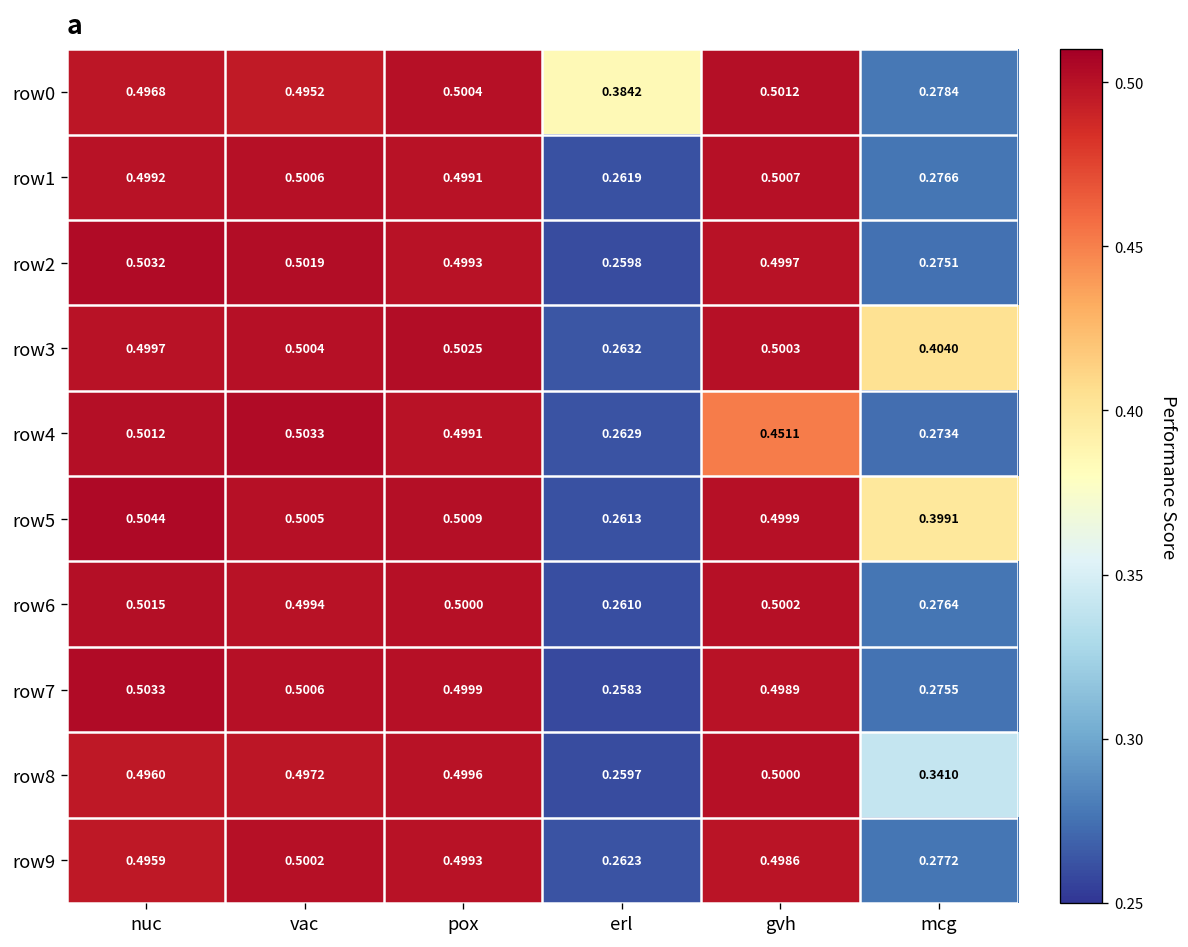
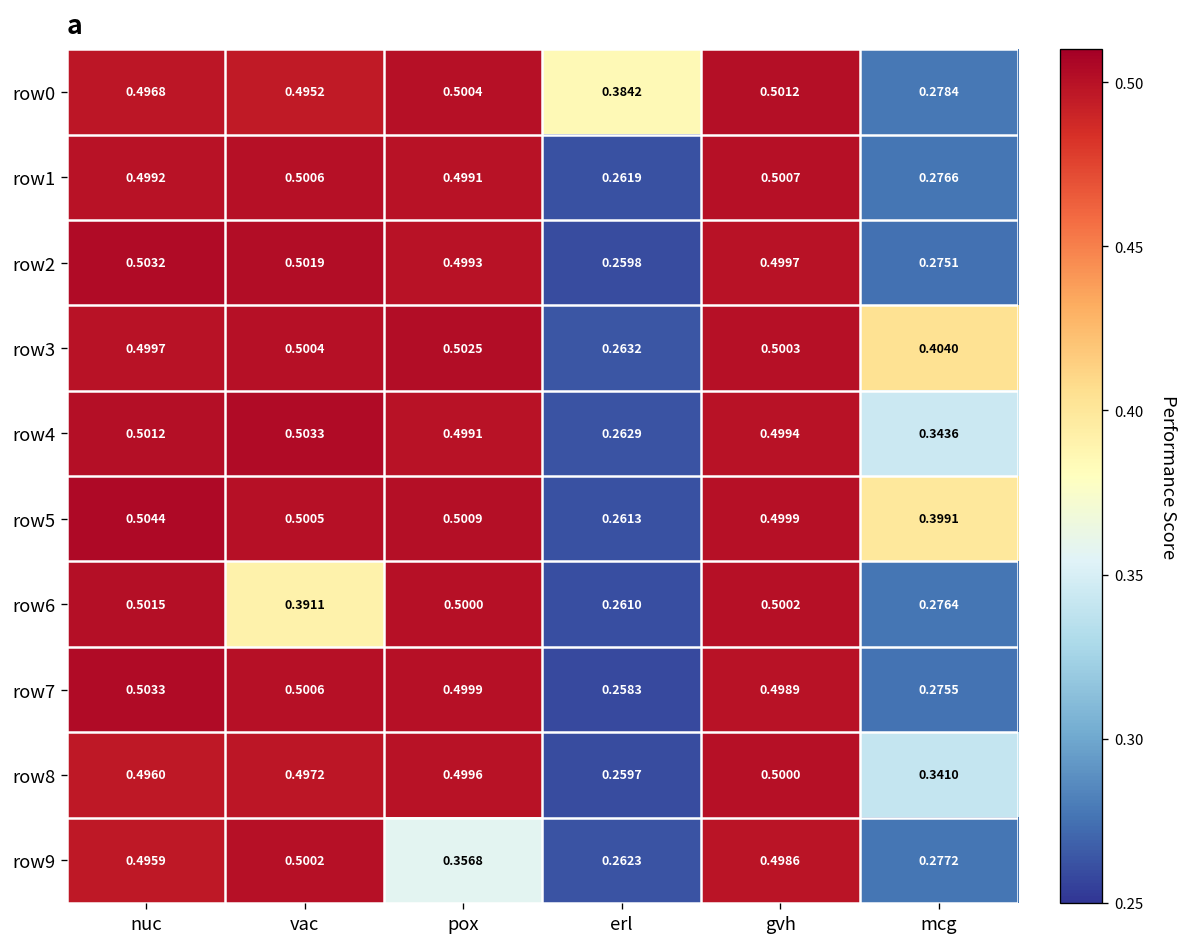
row4, gvh: 0.4511 -> 0.4994
row4, mcg: 0.2734 -> 0.3436
row6, vac: 0.4994 -> 0.3911
row9, pox: 0.4993 -> 0.3568
